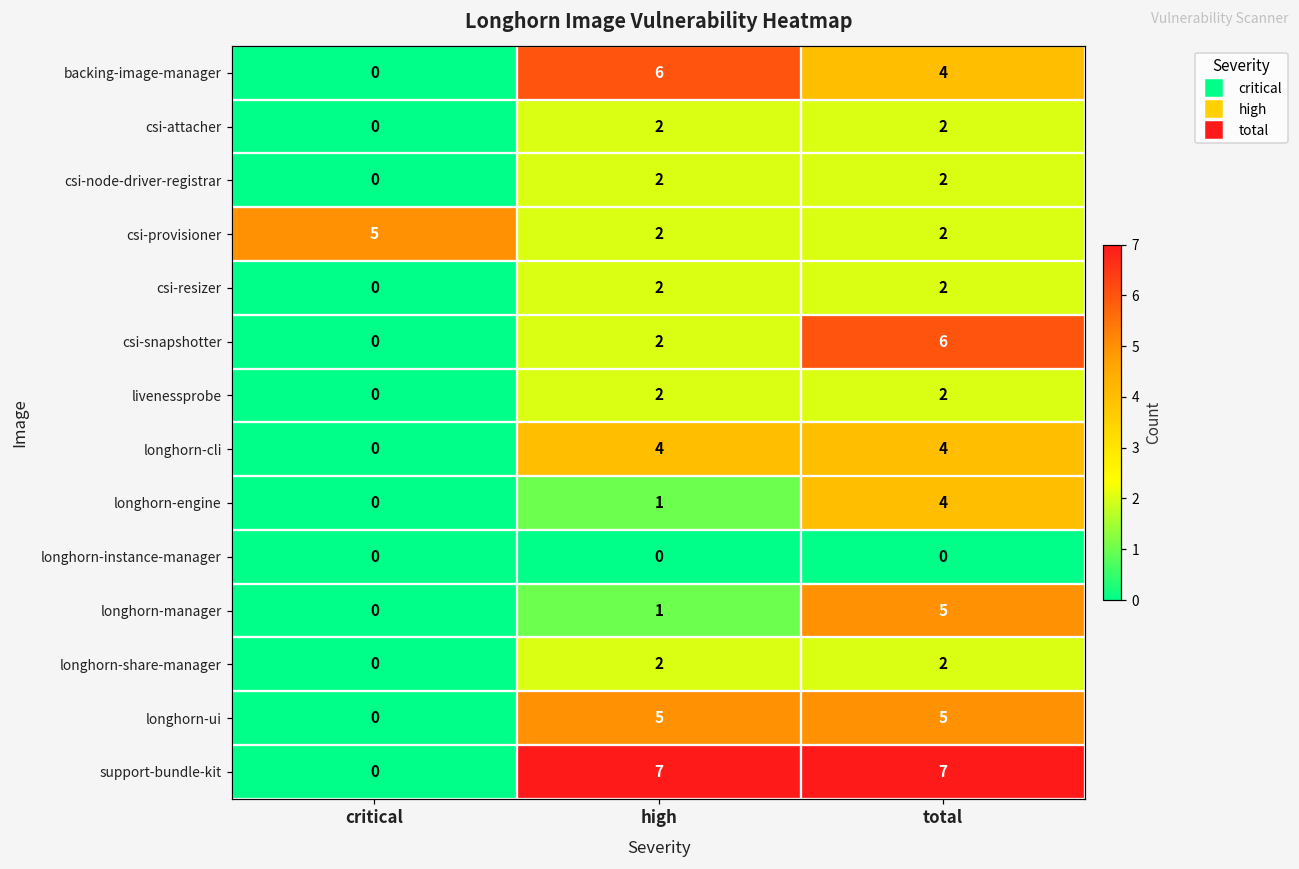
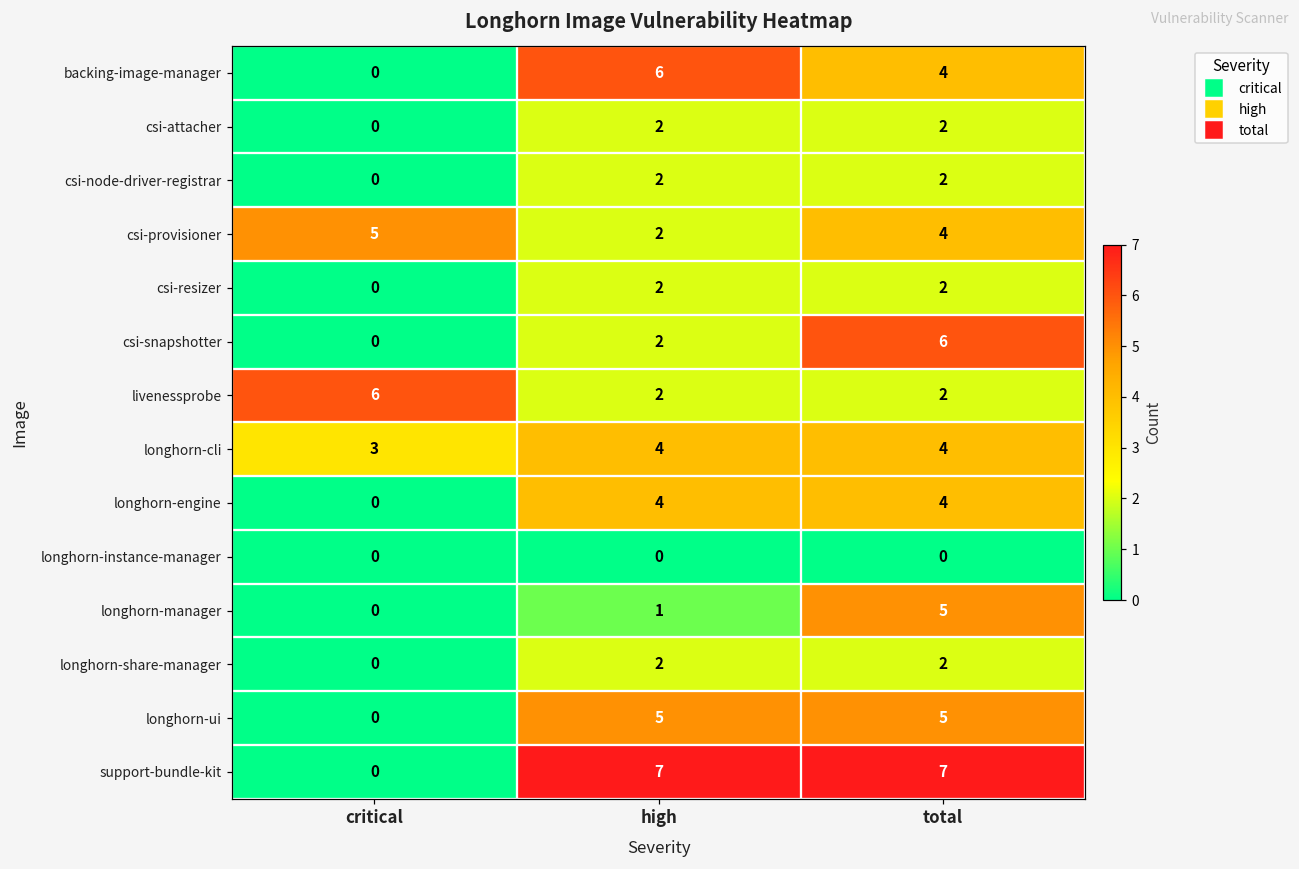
csi-provisioner, total: 2 -> 4
livenessprobe, critical: 0 -> 6
longhorn-cli, critical: 0 -> 3
longhorn-engine, high: 1 -> 4
